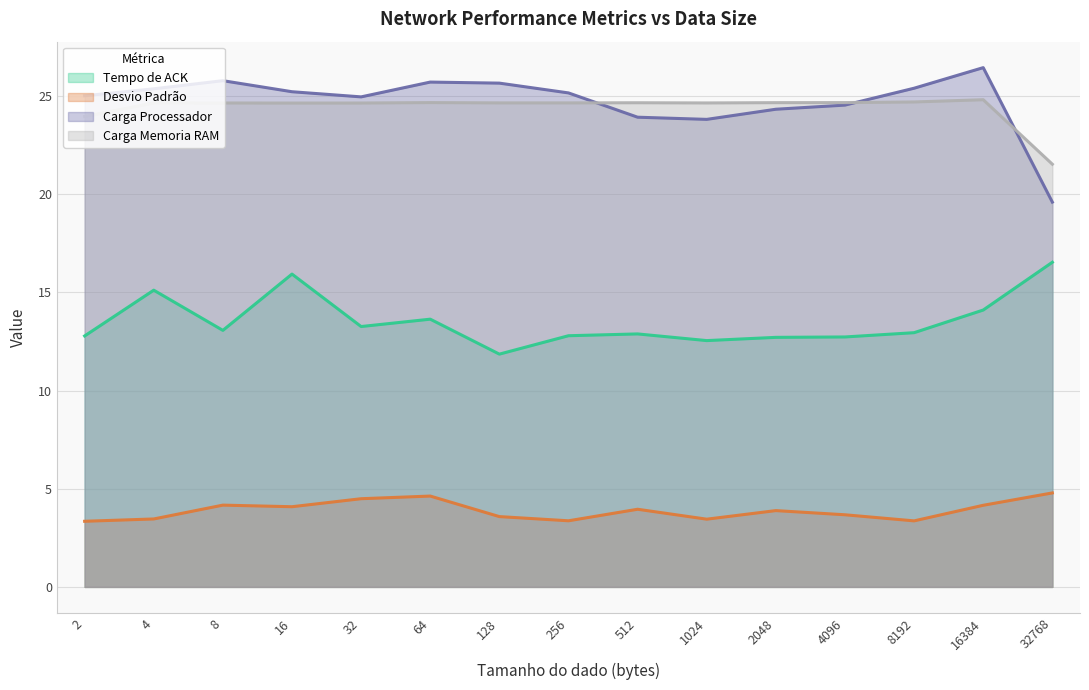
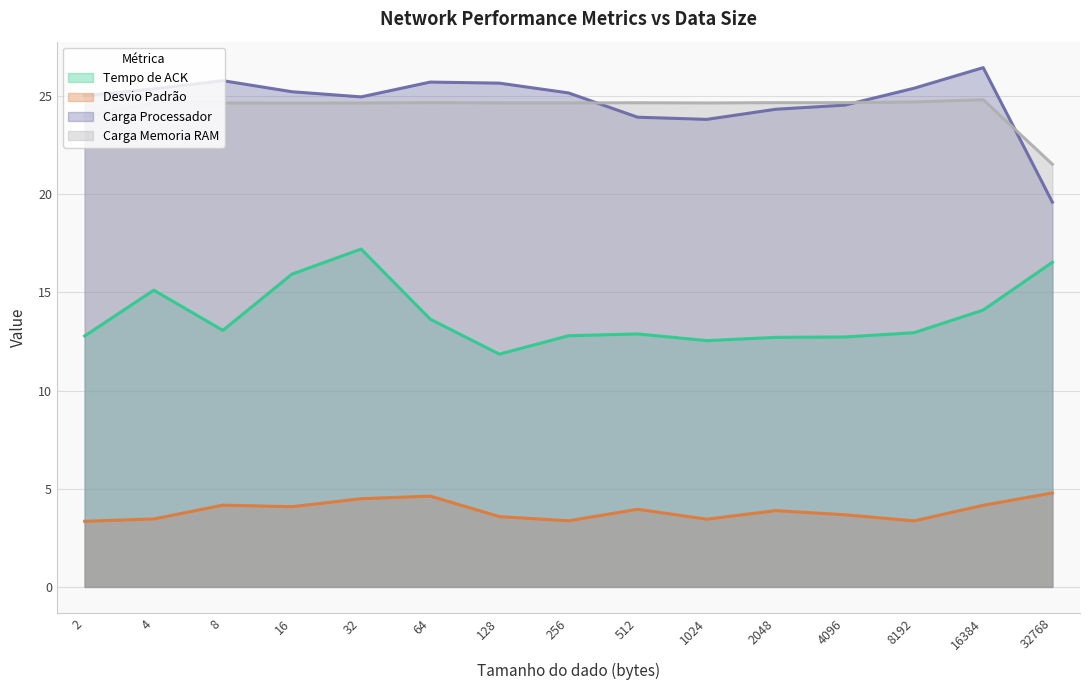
Tempo de ACK, 32: 13.3 -> 17.2
